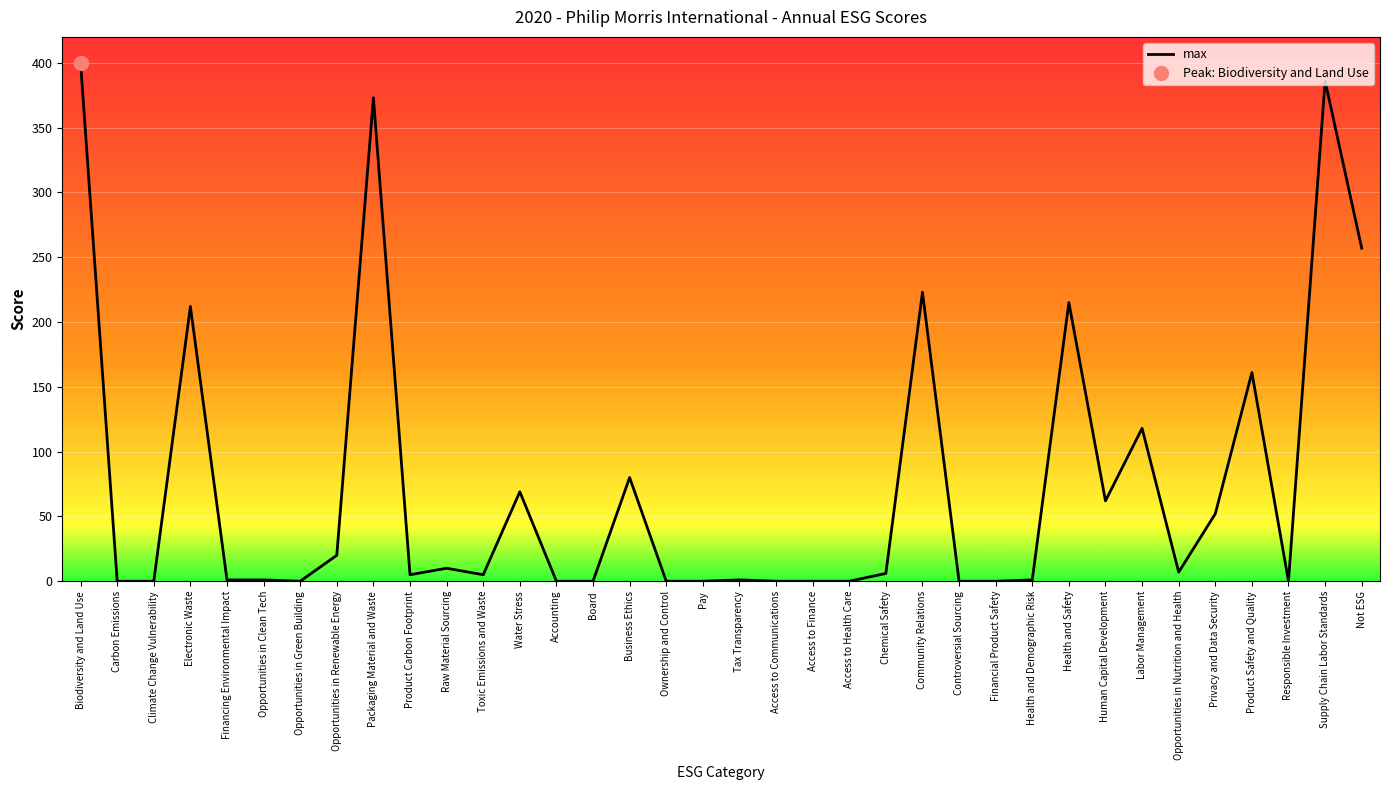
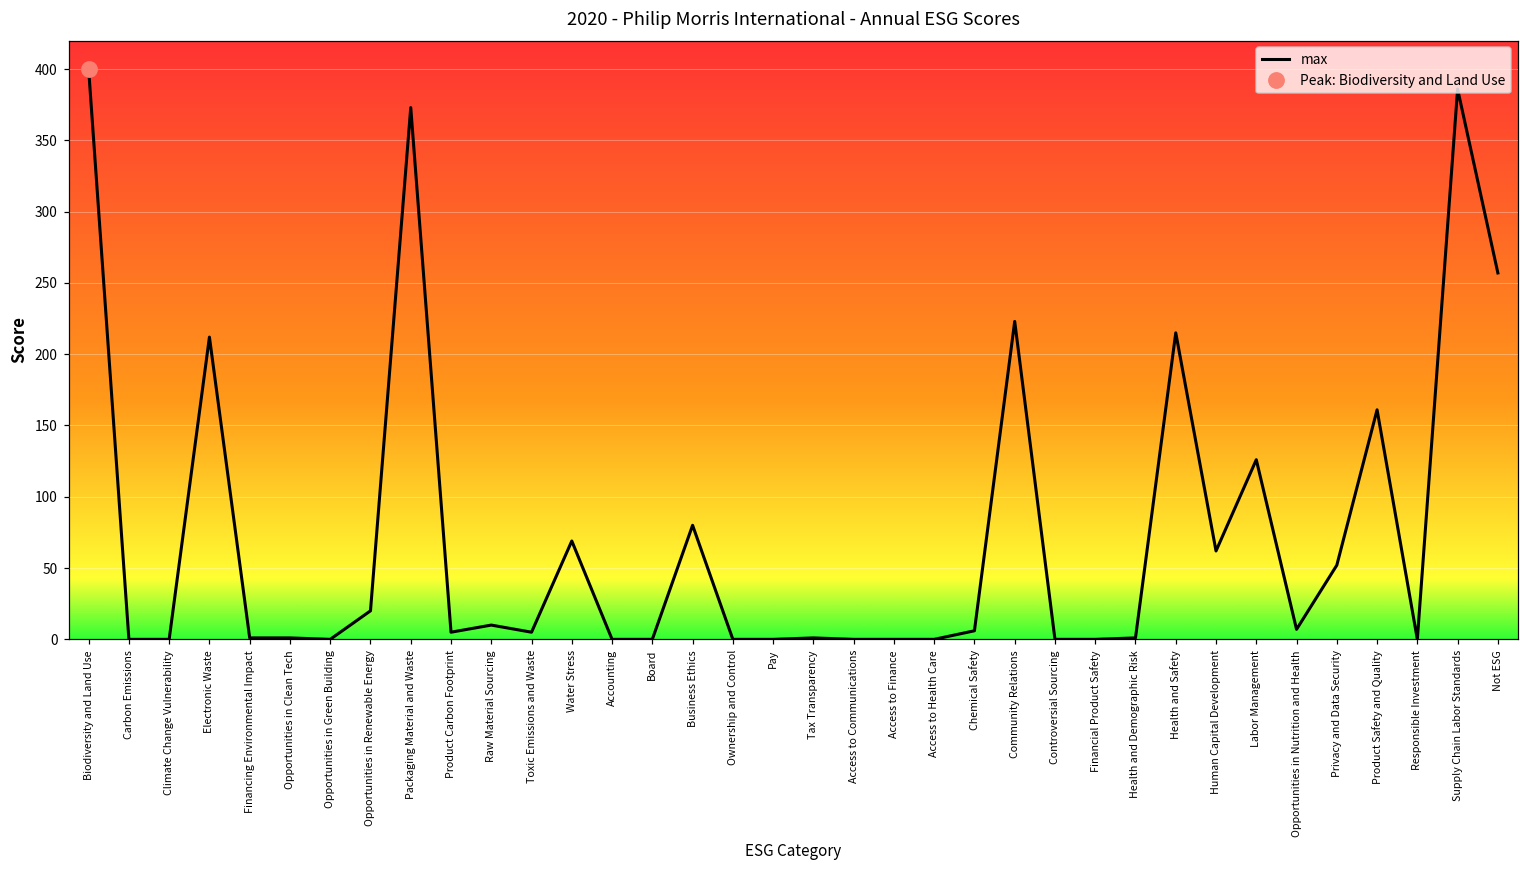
max, Labor Management: 118 -> 126
